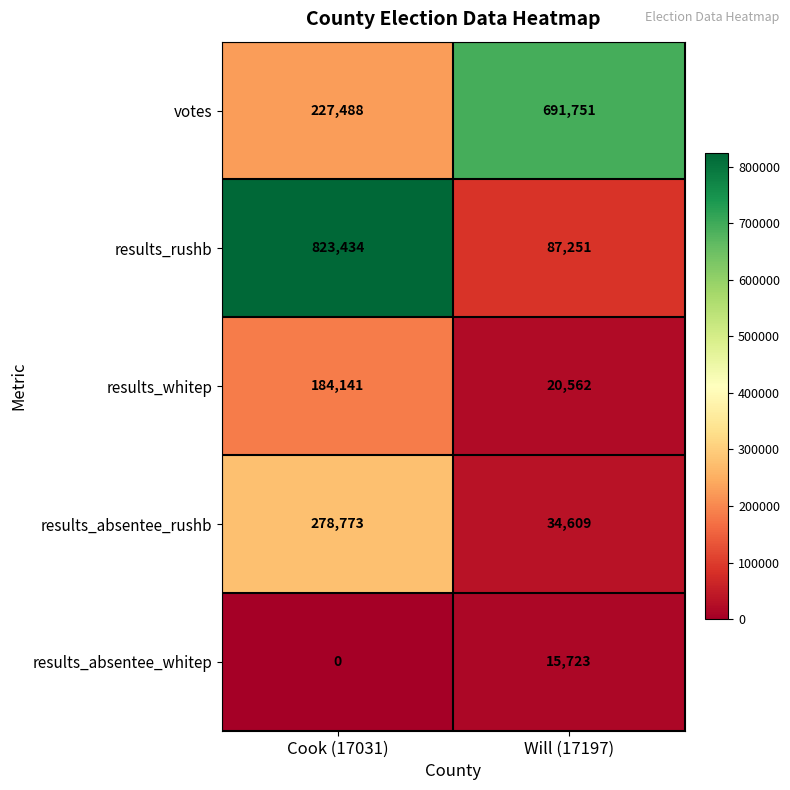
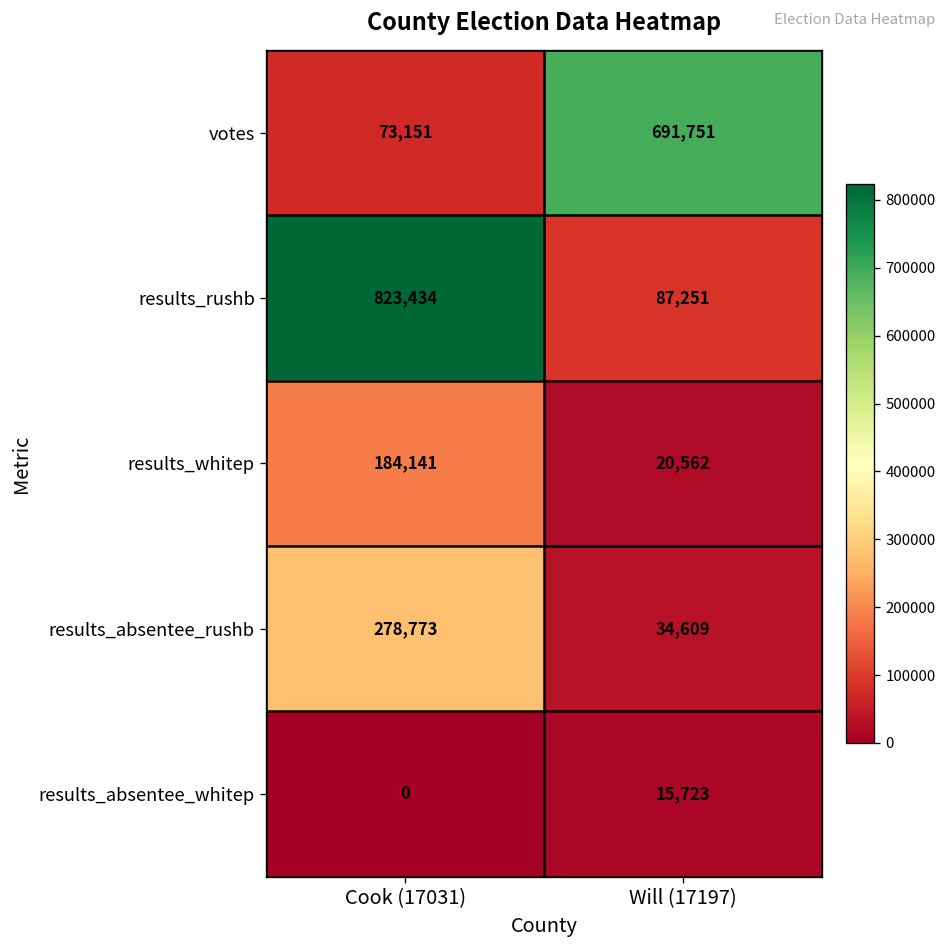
votes, Cook (17031): 227,488 -> 73,151
